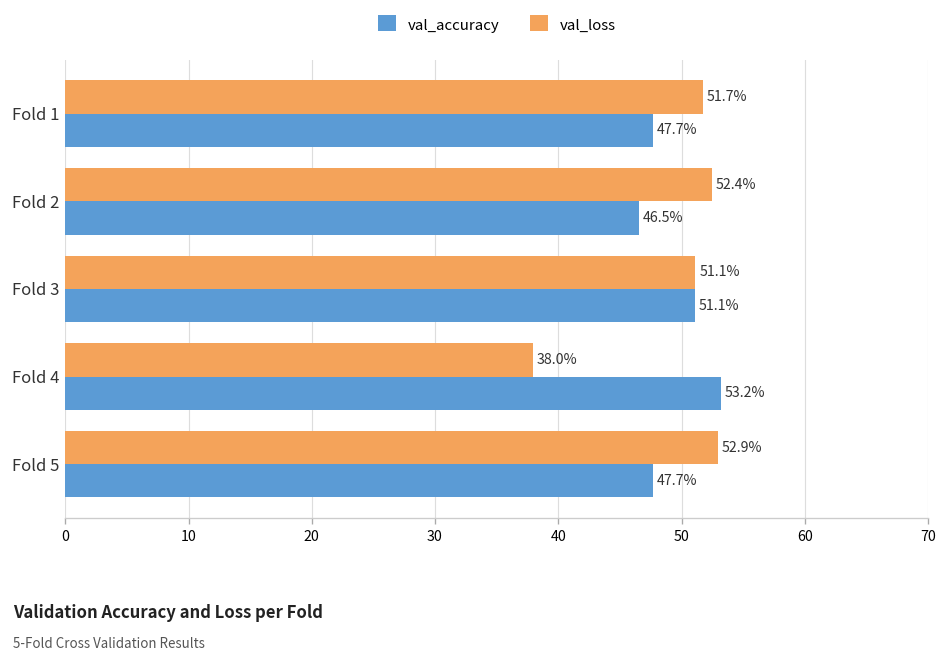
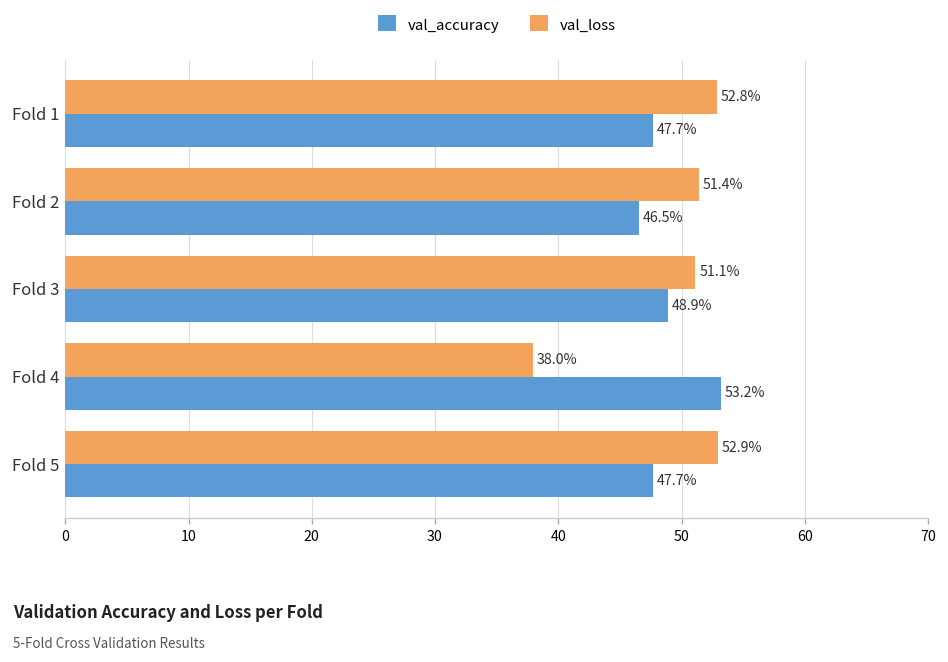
val_loss, Fold 1: 51.7% -> 52.8%
val_loss, Fold 2: 52.4% -> 51.4%
val_accuracy, Fold 3: 51.1% -> 48.9%
